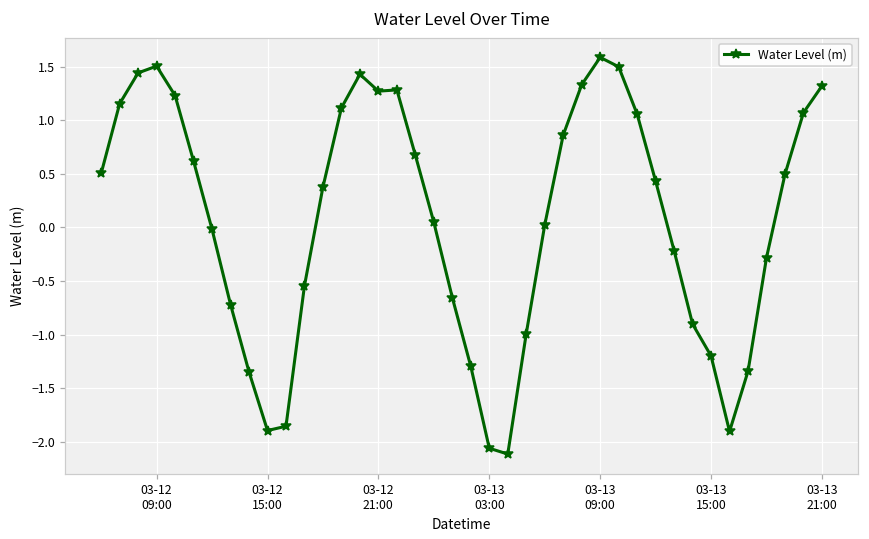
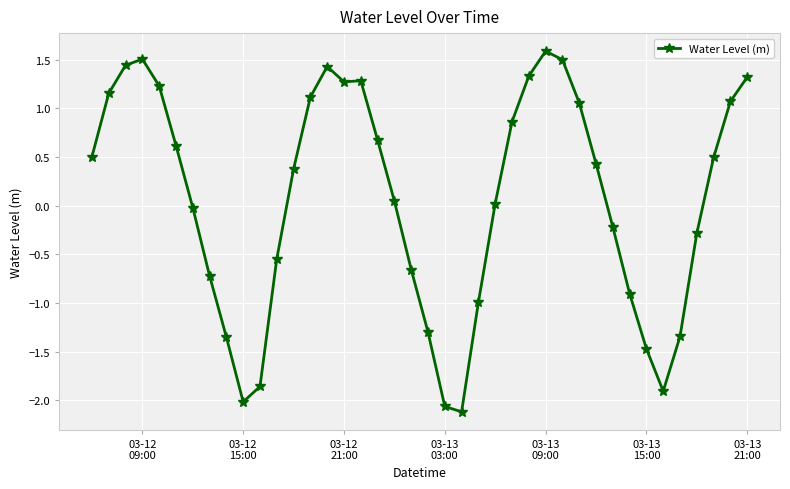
03-12 15:00: -1.9 -> -2.0
03-13 15:00: -1.2 -> -1.5
